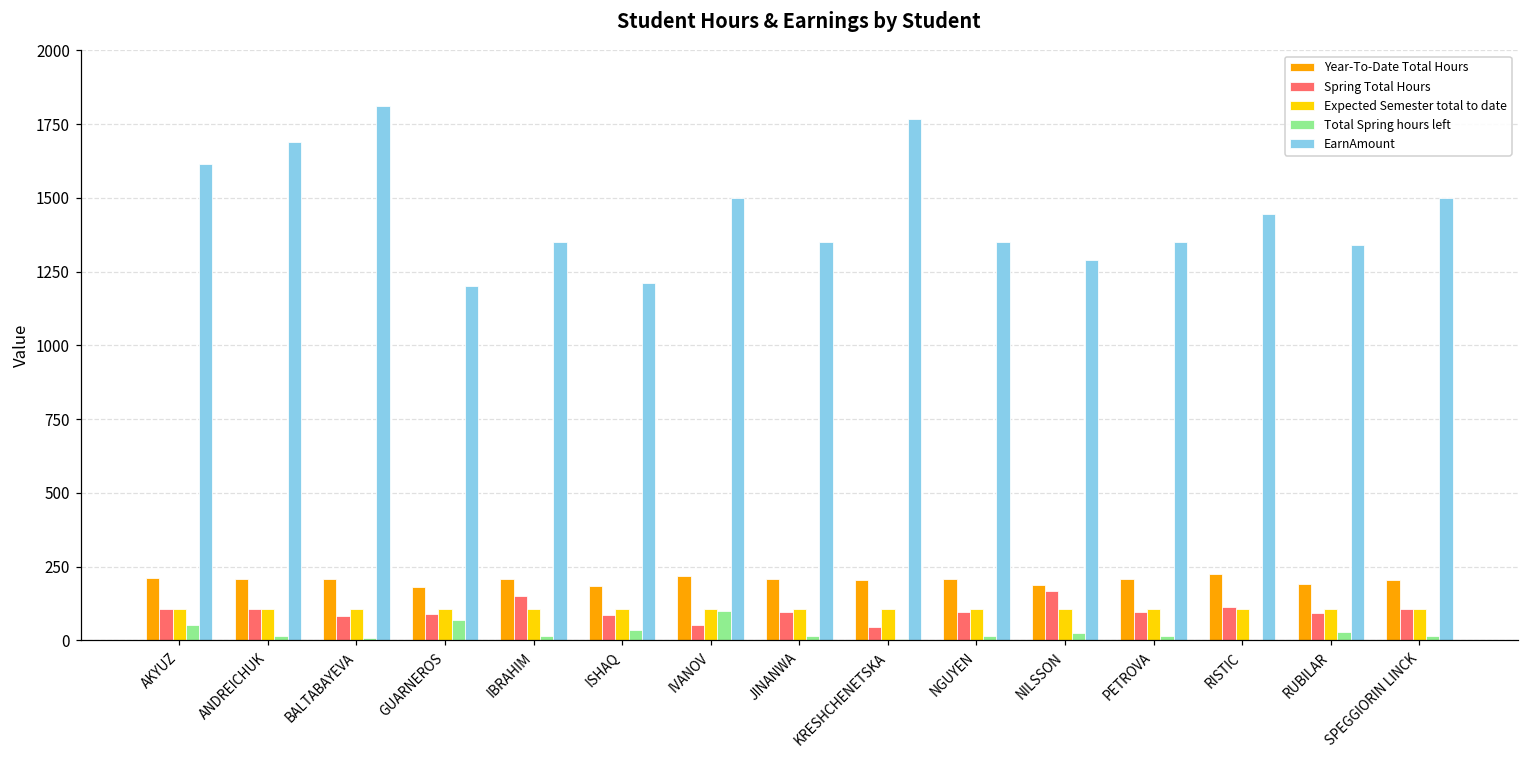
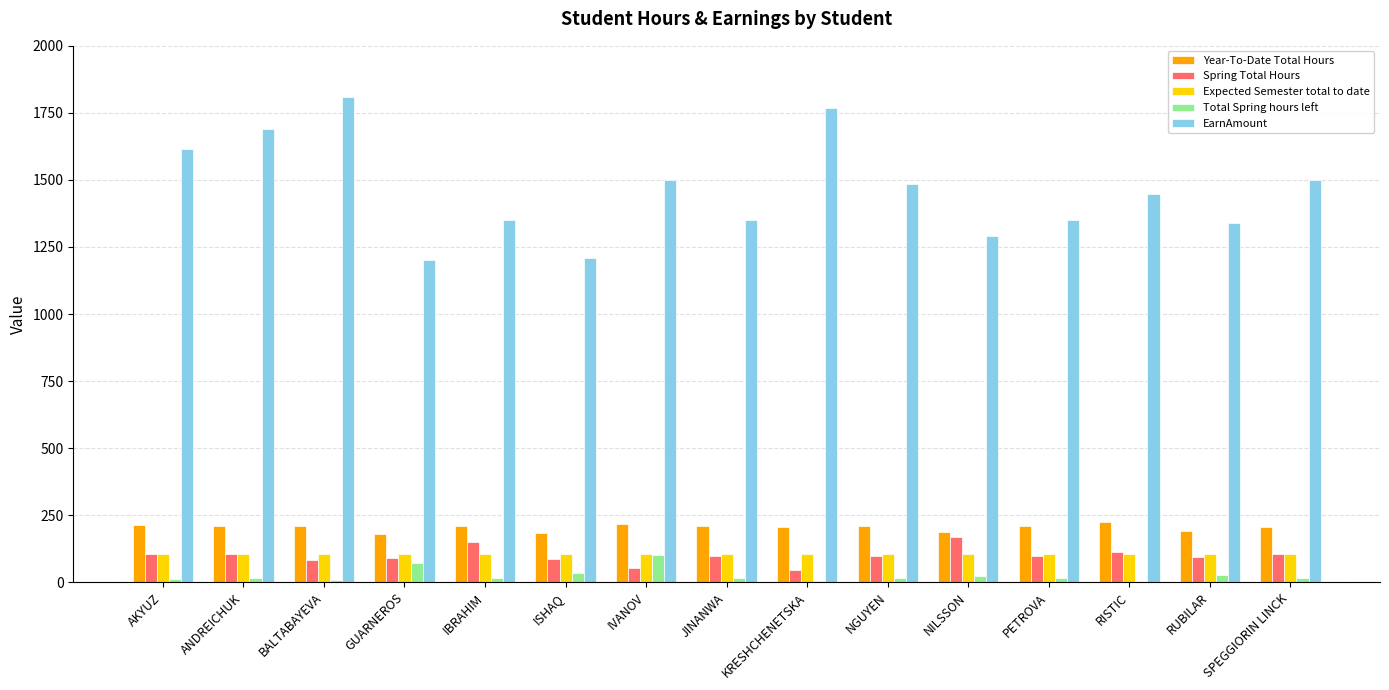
Total Spring hours left, AKYUZ: 50 -> 10
EarnAmount, NGUYEN: 1350 -> 1480
